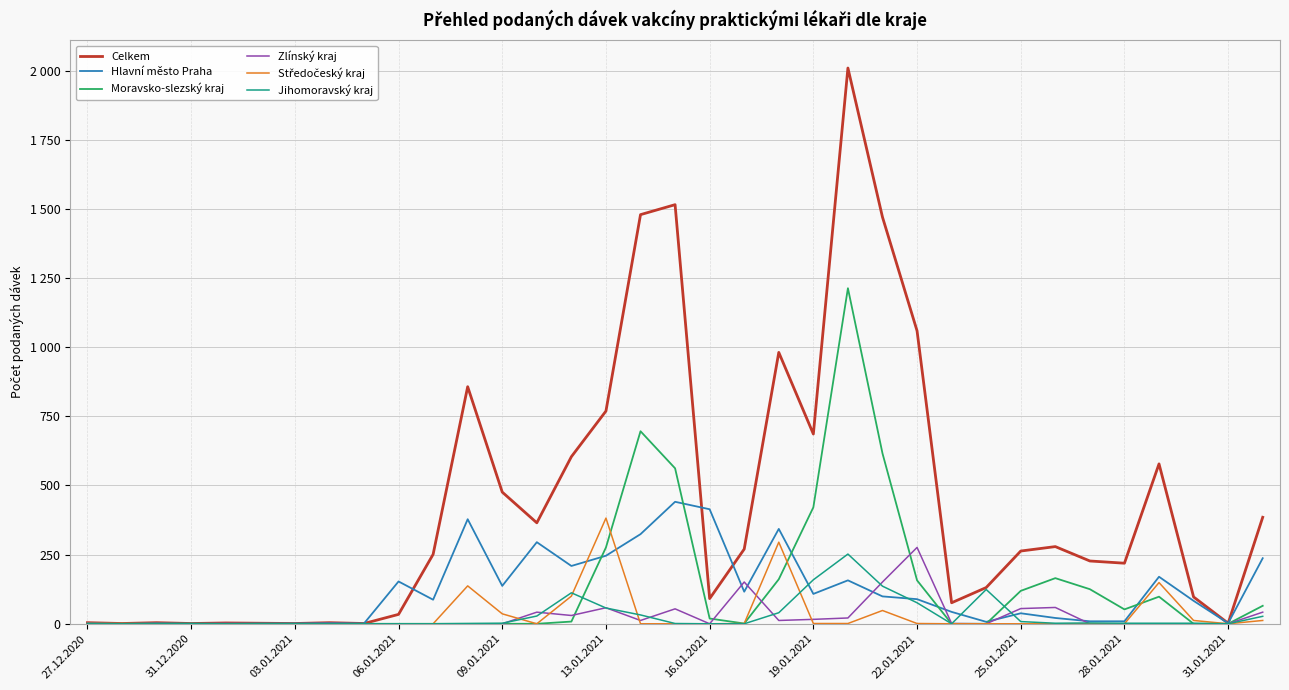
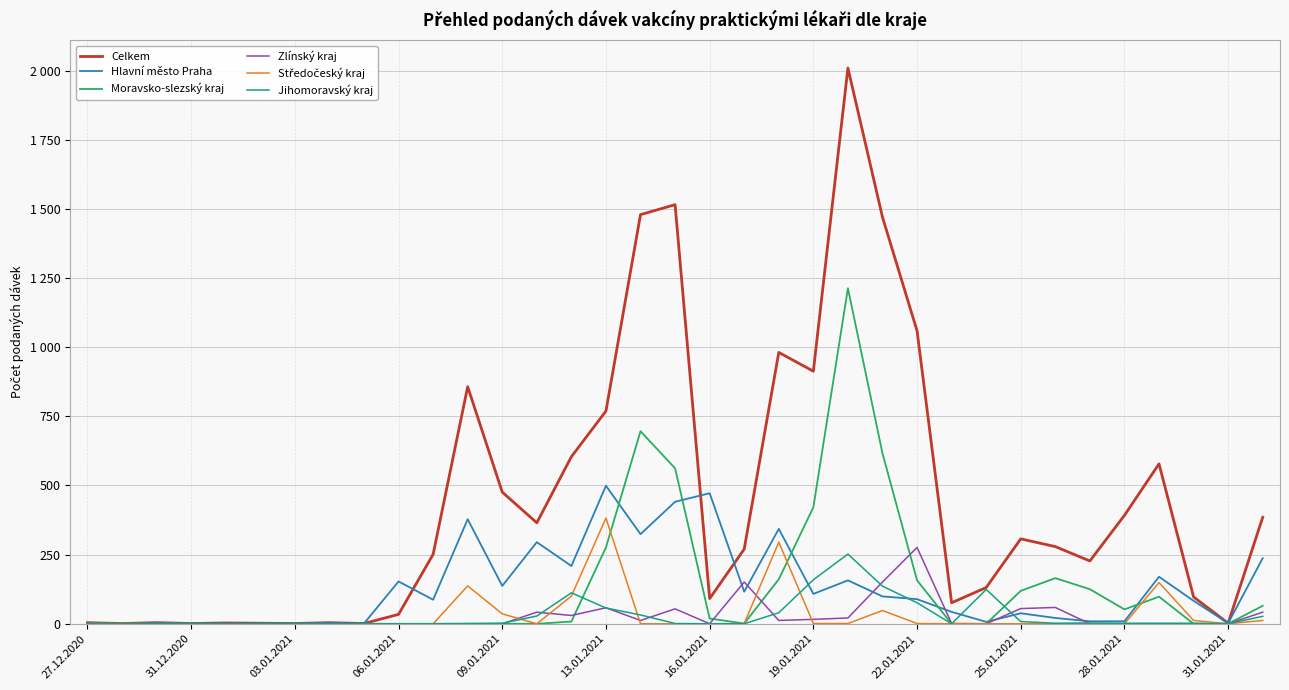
Hlavní město Praha, 13.01.2021: 250 -> 500
Hlavní město Praha, 16.01.2021: 410 -> 470
Celkem, 19.01.2021: 690 -> 910
Celkem, 25.01.2021: 260 -> 310
Celkem, 28.01.2021: 220 -> 390
